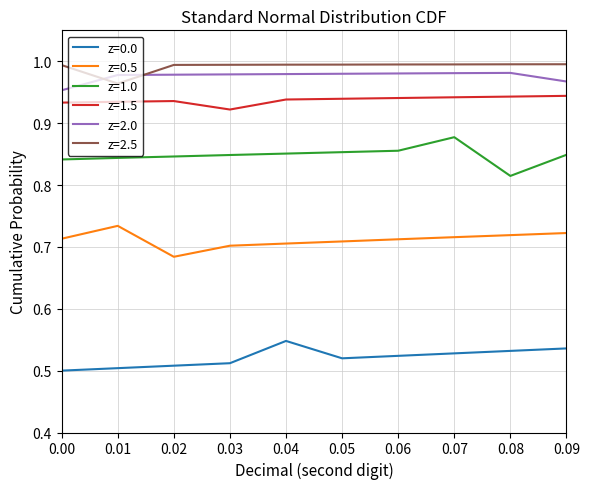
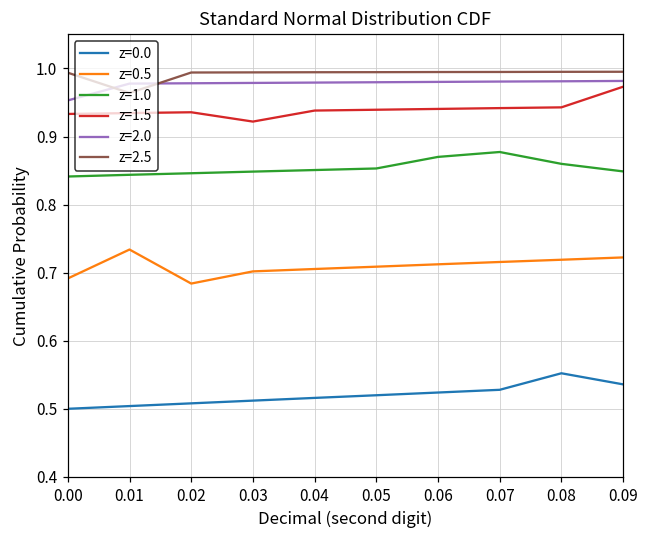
z=0.5, 0.00: 0.71 -> 0.69
z=0.0, 0.04: 0.55 -> 0.52
z=1.0, 0.06: 0.86 -> 0.87
z=0.0, 0.08: 0.53 -> 0.55
z=1.0, 0.08: 0.81 -> 0.86
z=1.5, 0.09: 0.94 -> 0.97
z=2.0, 0.09: 0.97 -> 0.98
